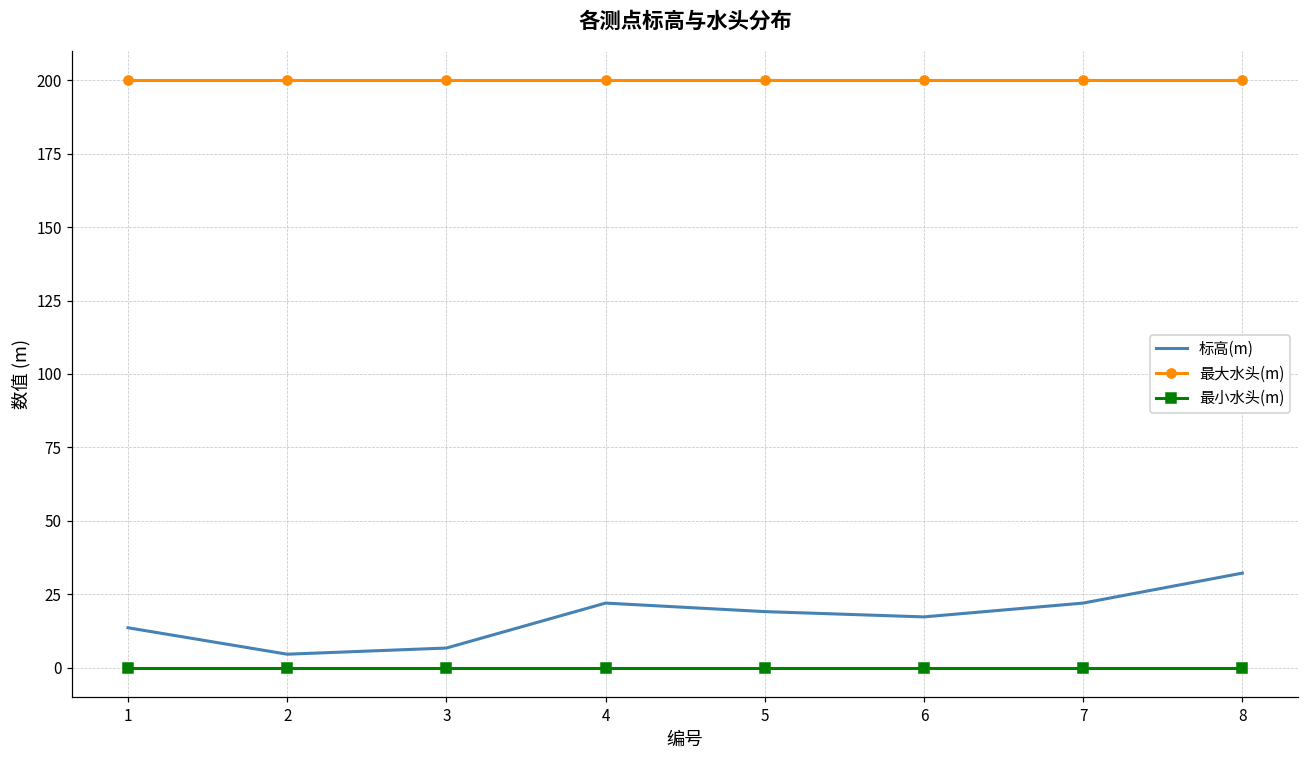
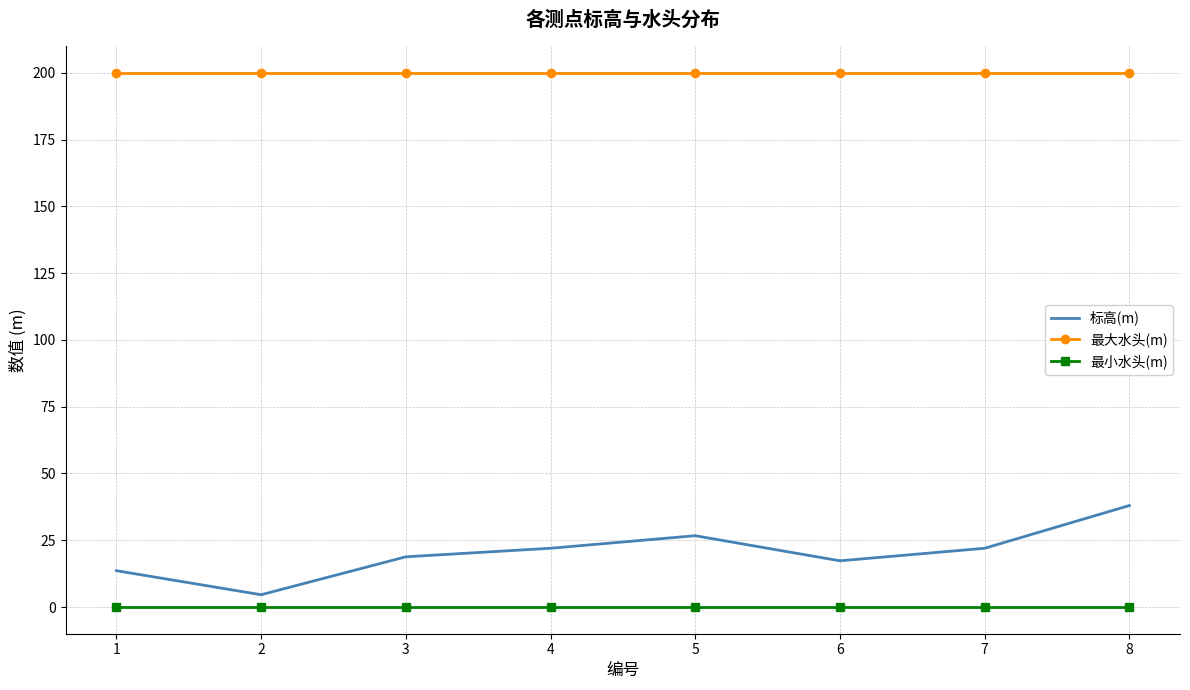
标高(m), 3: 7 -> 19
标高(m), 5: 19 -> 27
标高(m), 8: 32 -> 38
